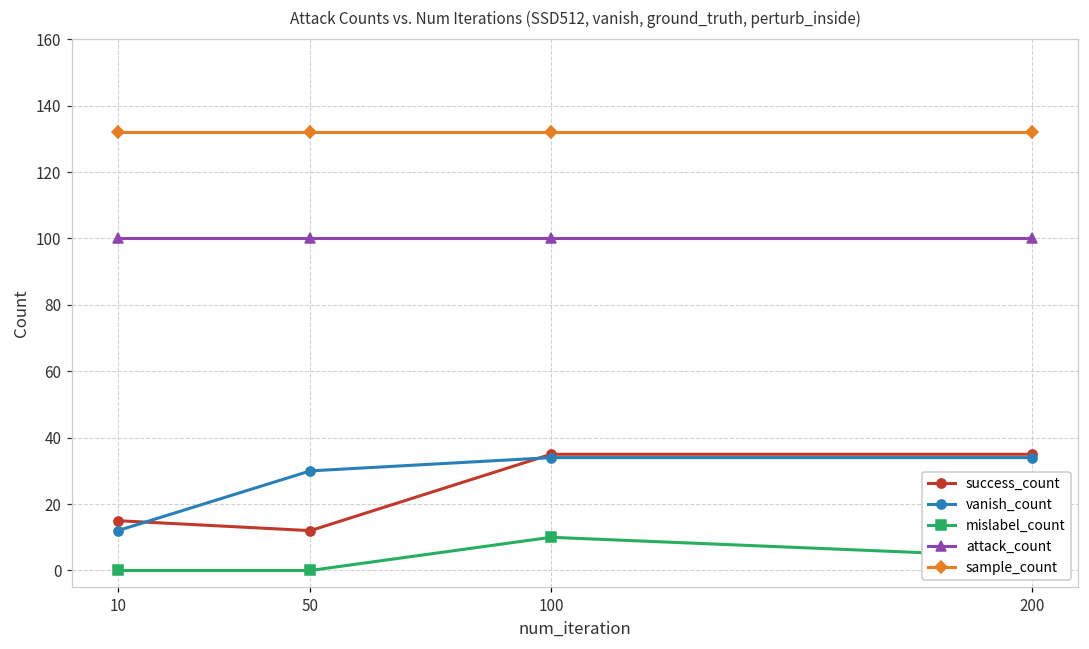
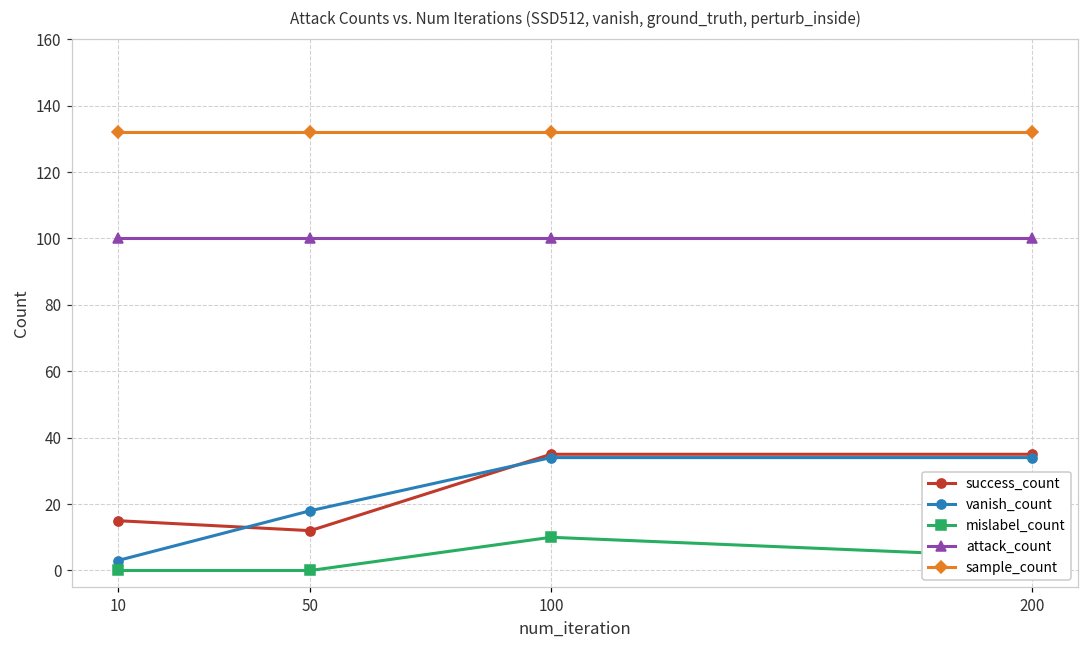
vanish_count, 10: 12 -> 3
vanish_count, 50: 30 -> 18
